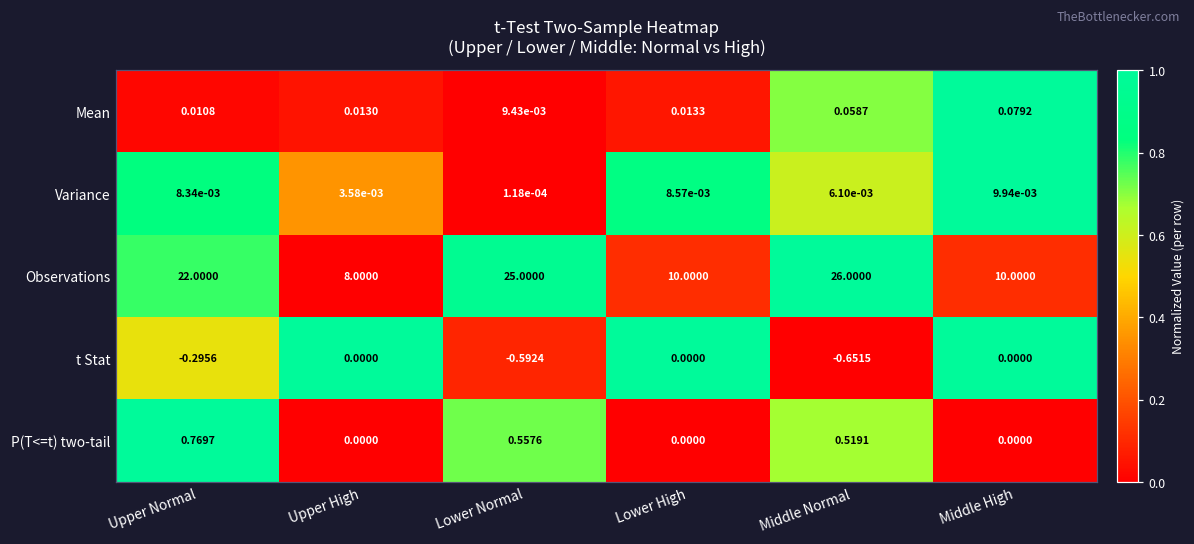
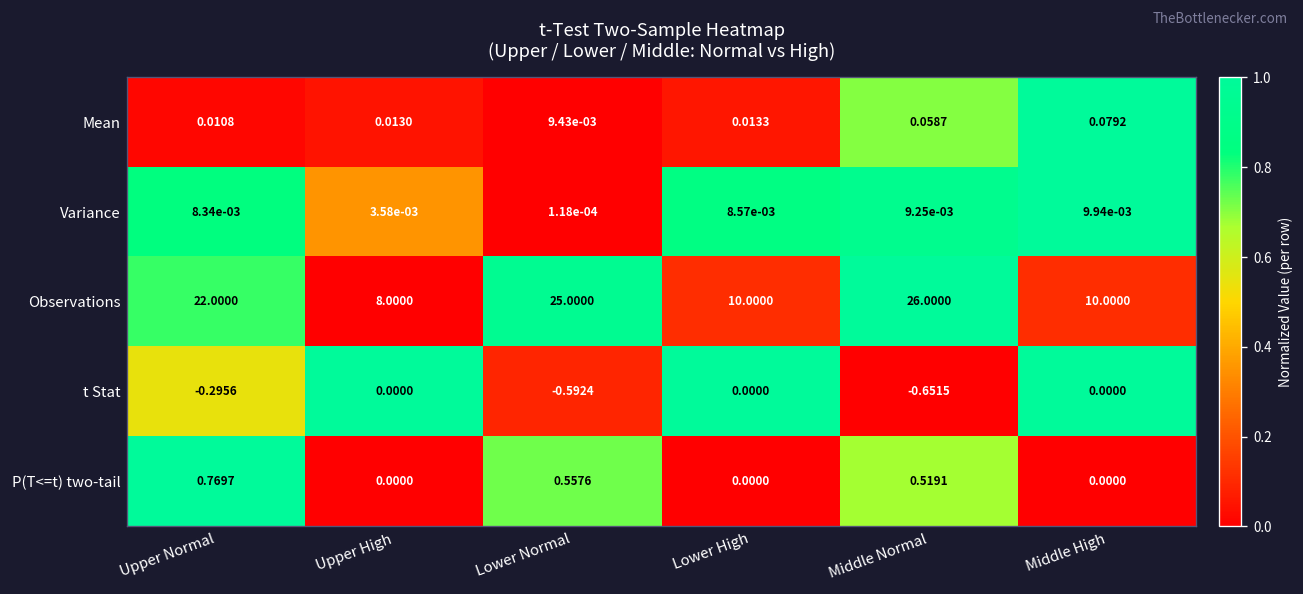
Variance, Middle Normal: 6.10e-03 -> 9.25e-03
